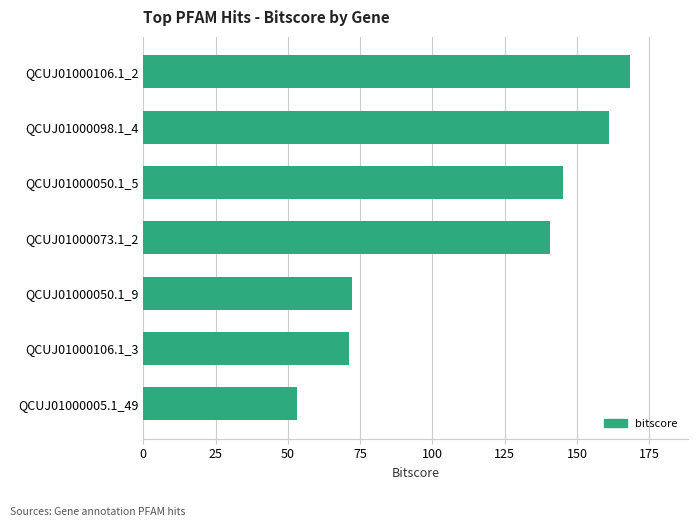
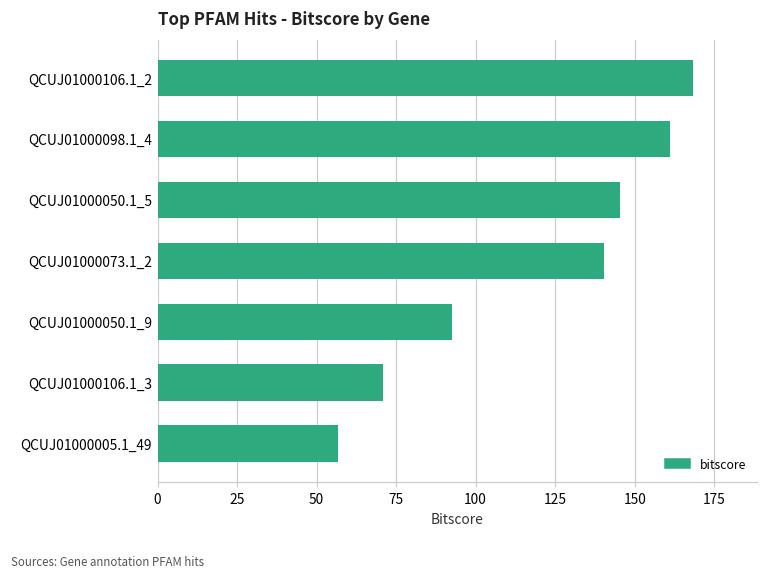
QCUJ01000050.1_9: 72 -> 93
QCUJ01000005.1_49: 53 -> 57
